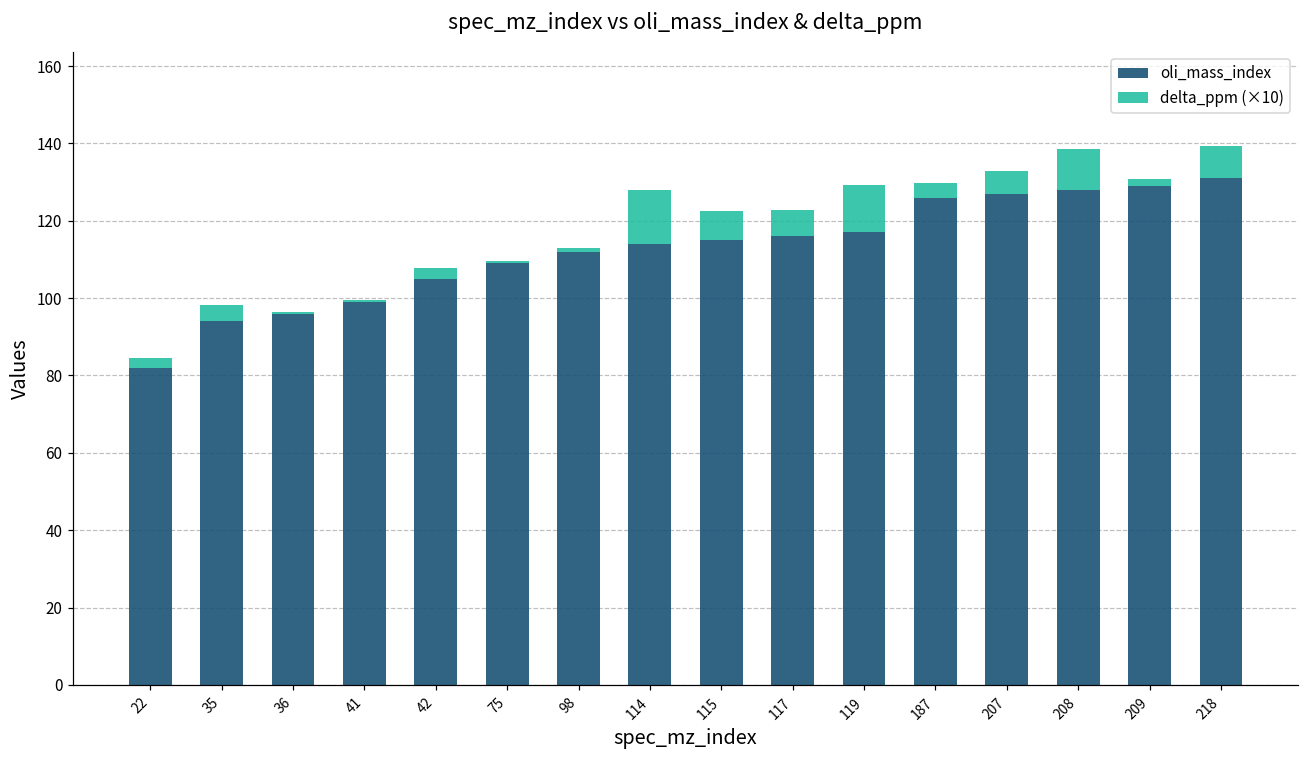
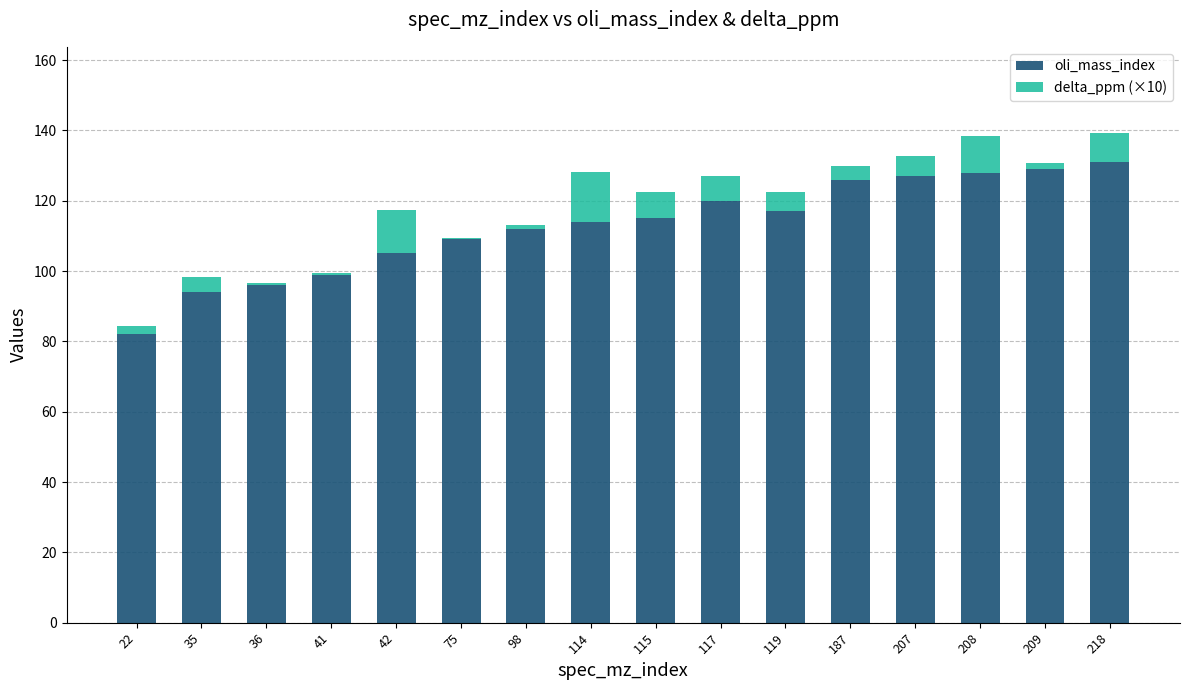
delta_ppm (×10), 42: 3 -> 12
oli_mass_index, 117: 116 -> 120
delta_ppm (×10), 119: 12 -> 5
